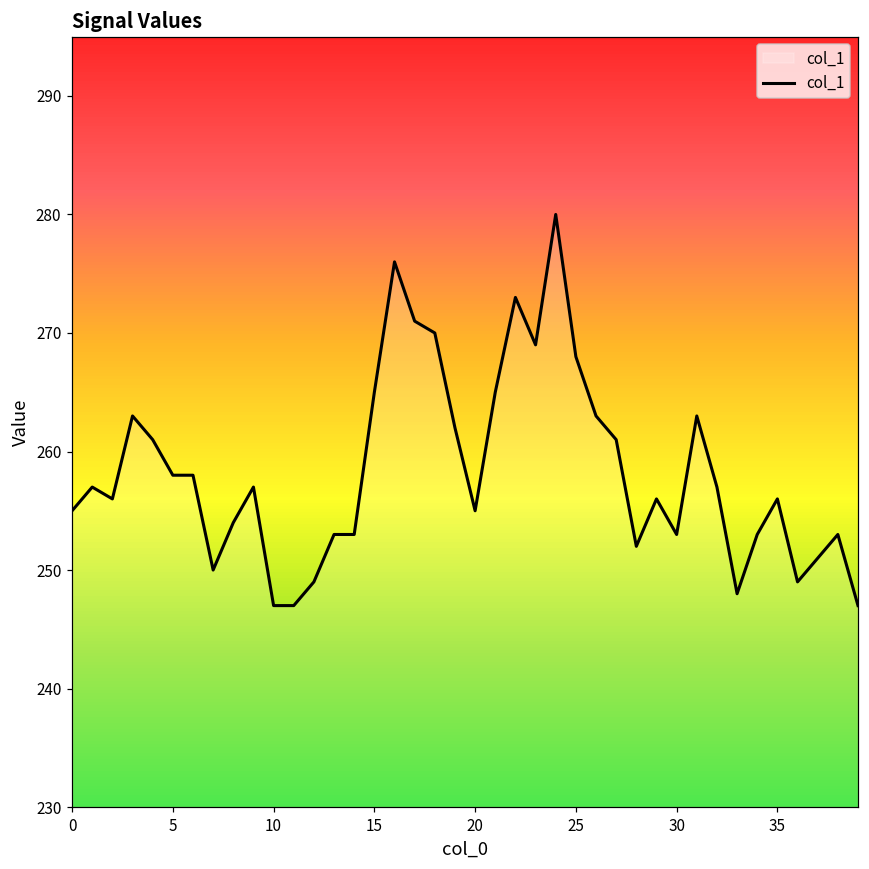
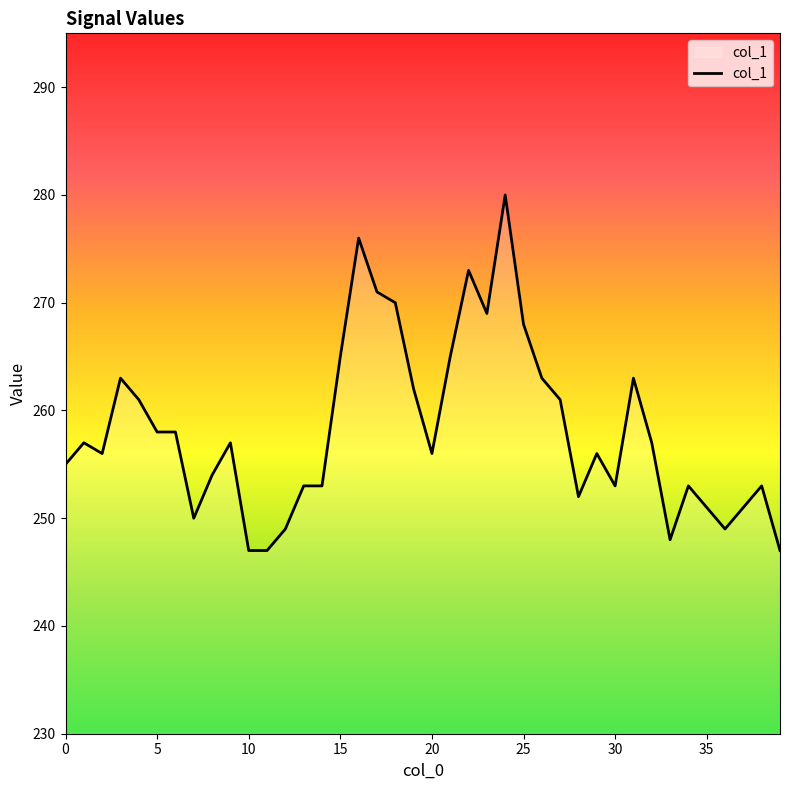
20: 255 -> 256
35: 256 -> 251
